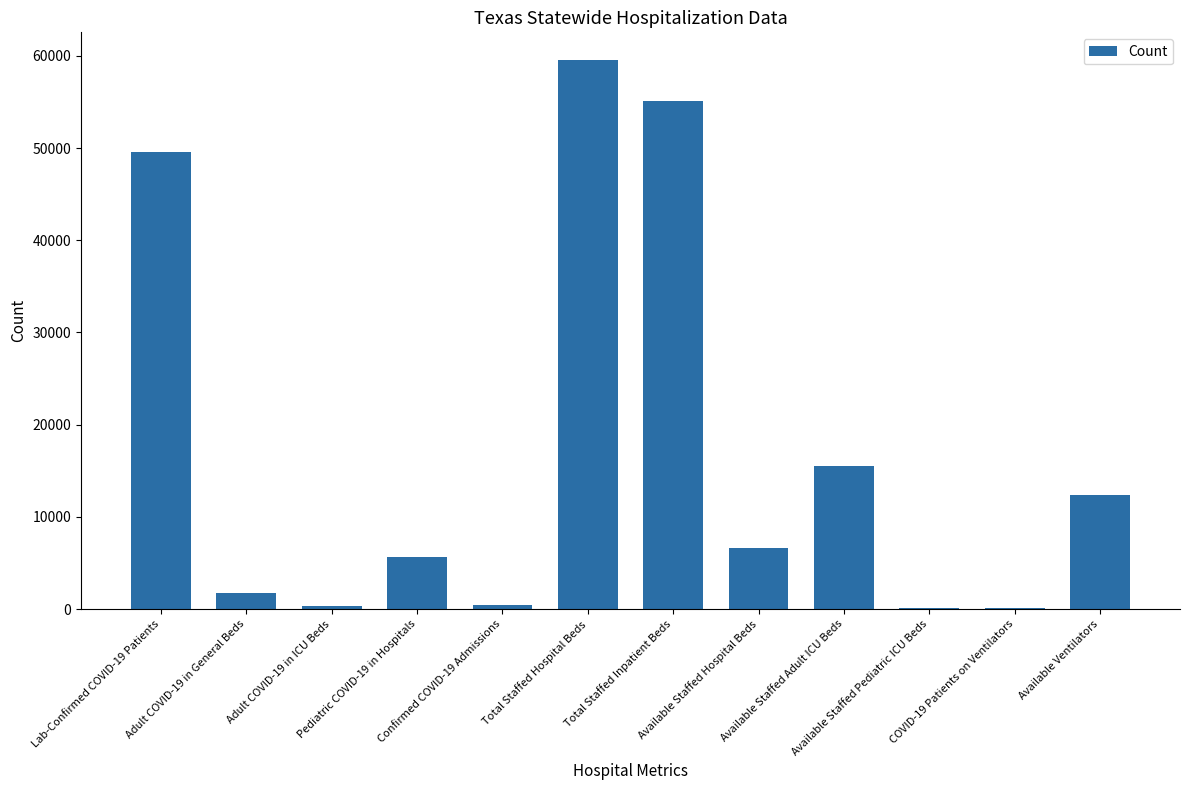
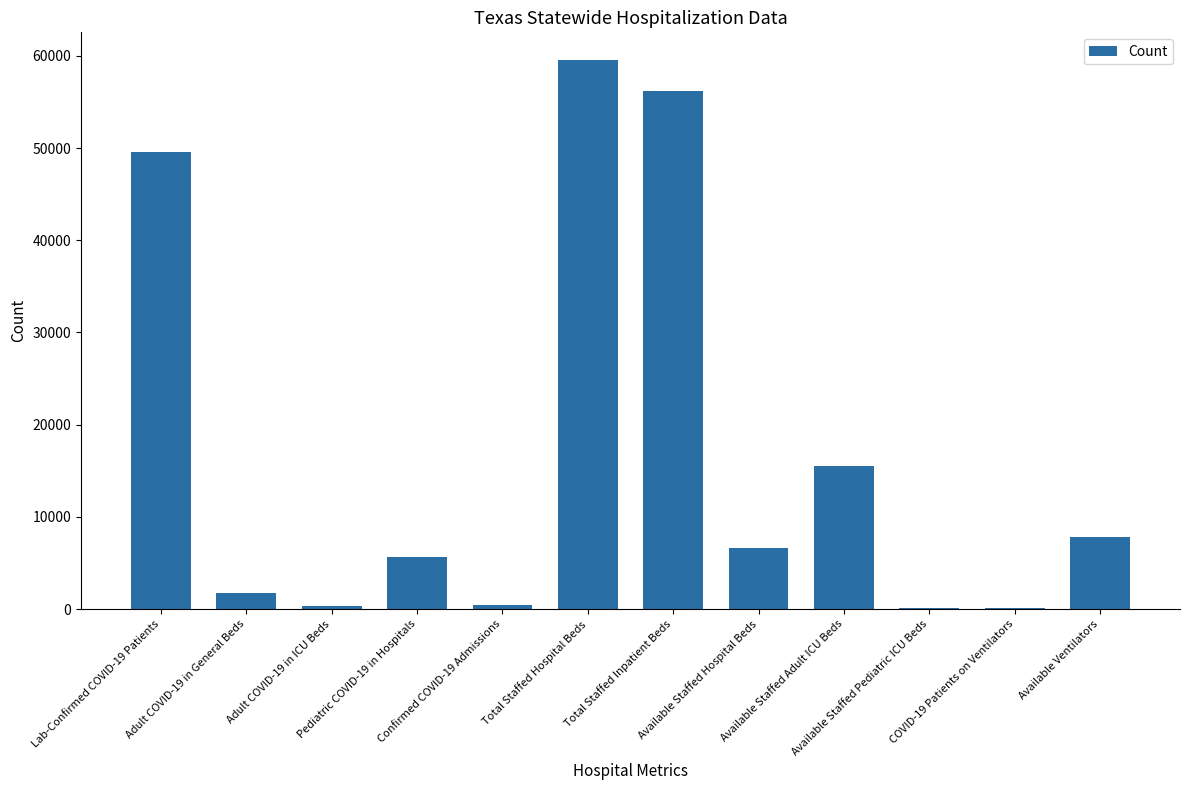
Total Staffed Inpatient Beds: 55000 -> 56000
Available Ventilators: 12000 -> 8000
